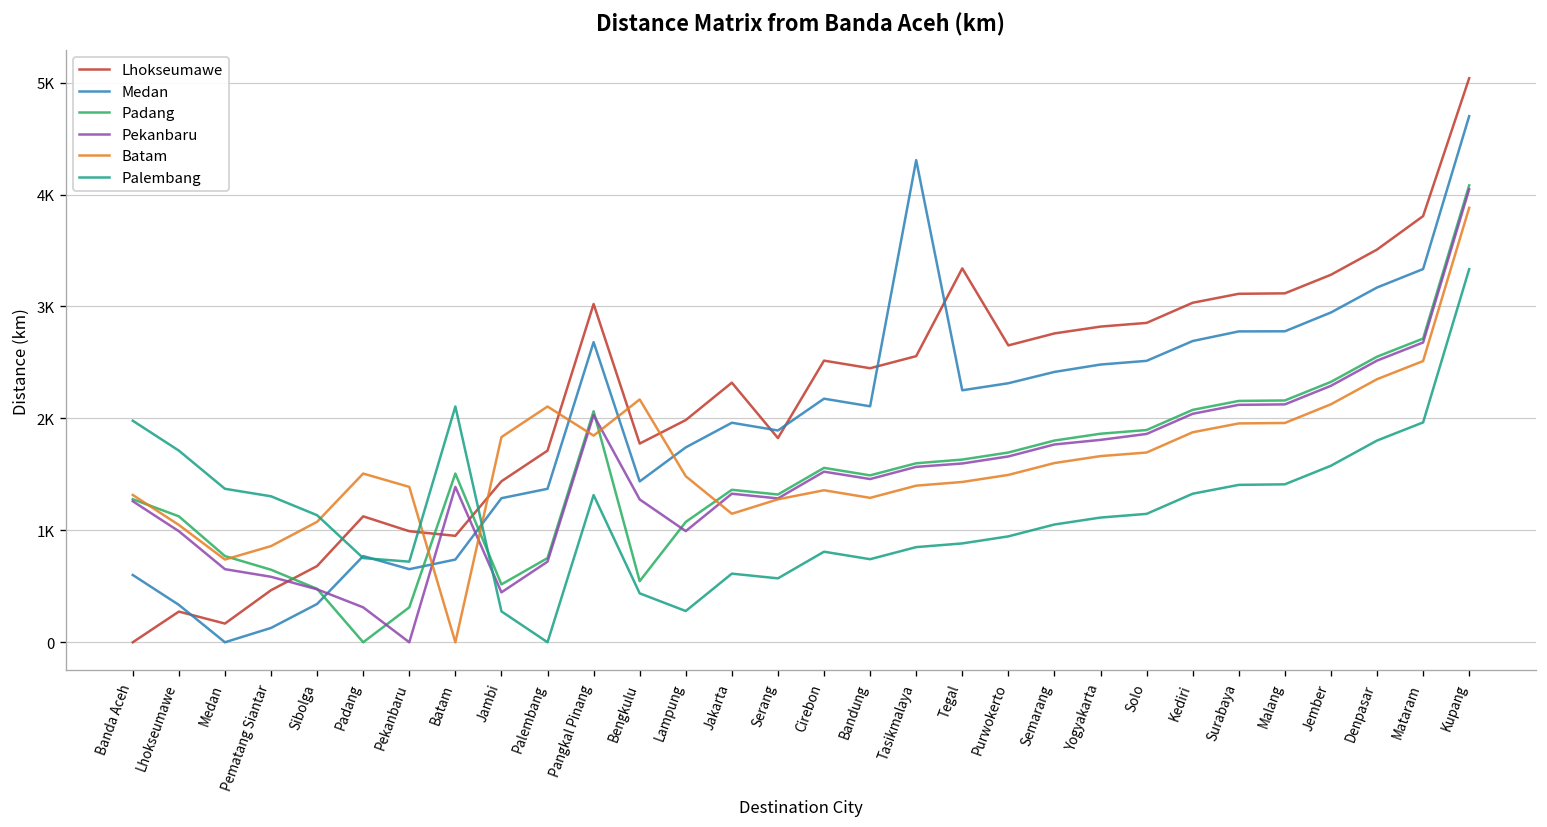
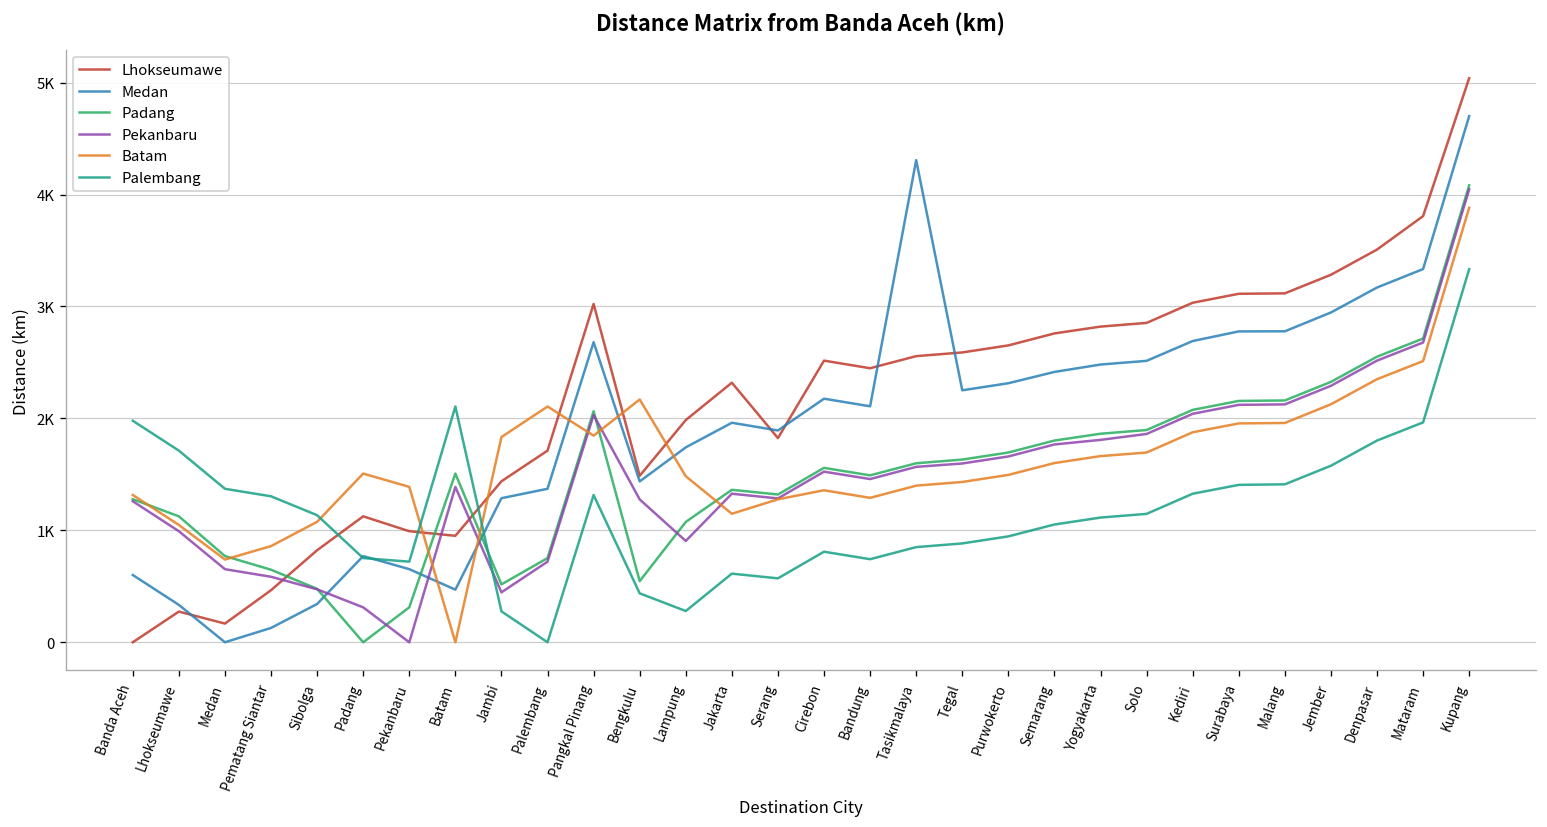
Lhokseumawe, Sibolga: 700 -> 800
Medan, Batam: 700 -> 500
Lhokseumawe, Bengkulu: 1800 -> 1500
Pekanbaru, Lampung: 1000 -> 900
Lhokseumawe, Tegal: 3300 -> 2600
